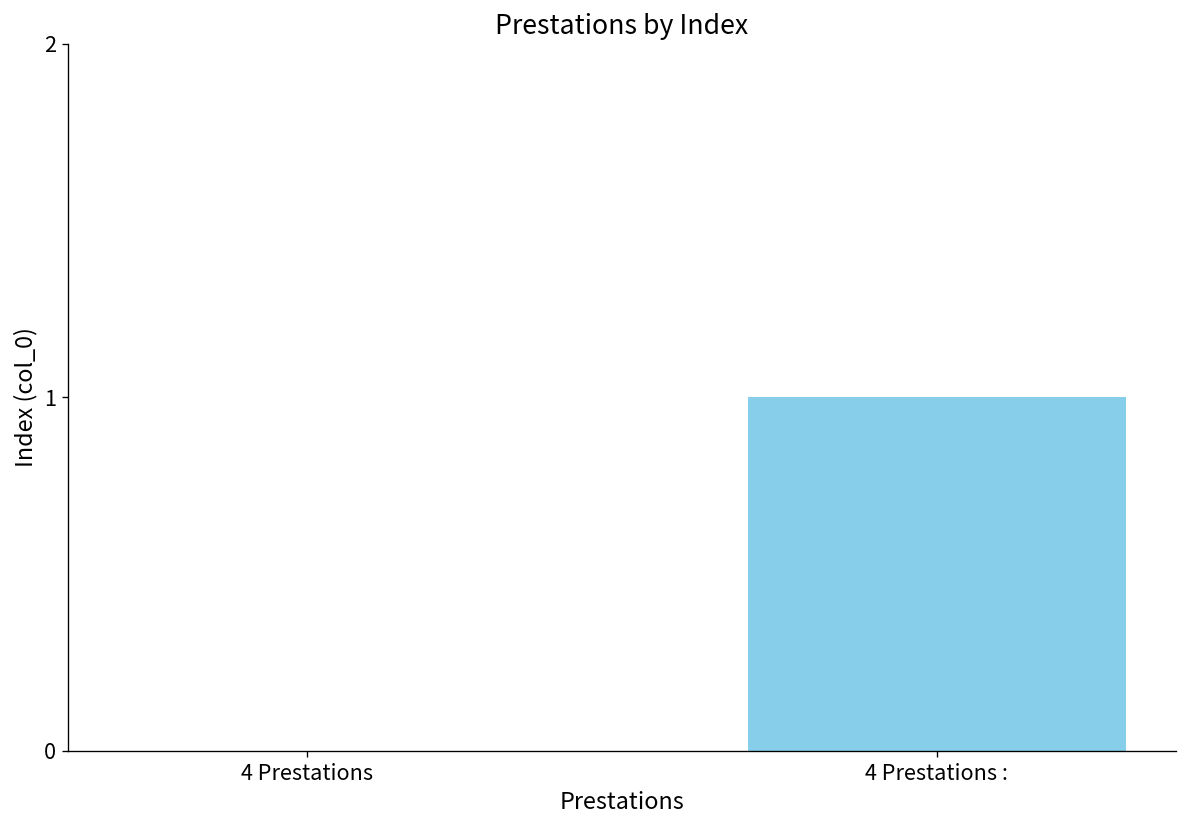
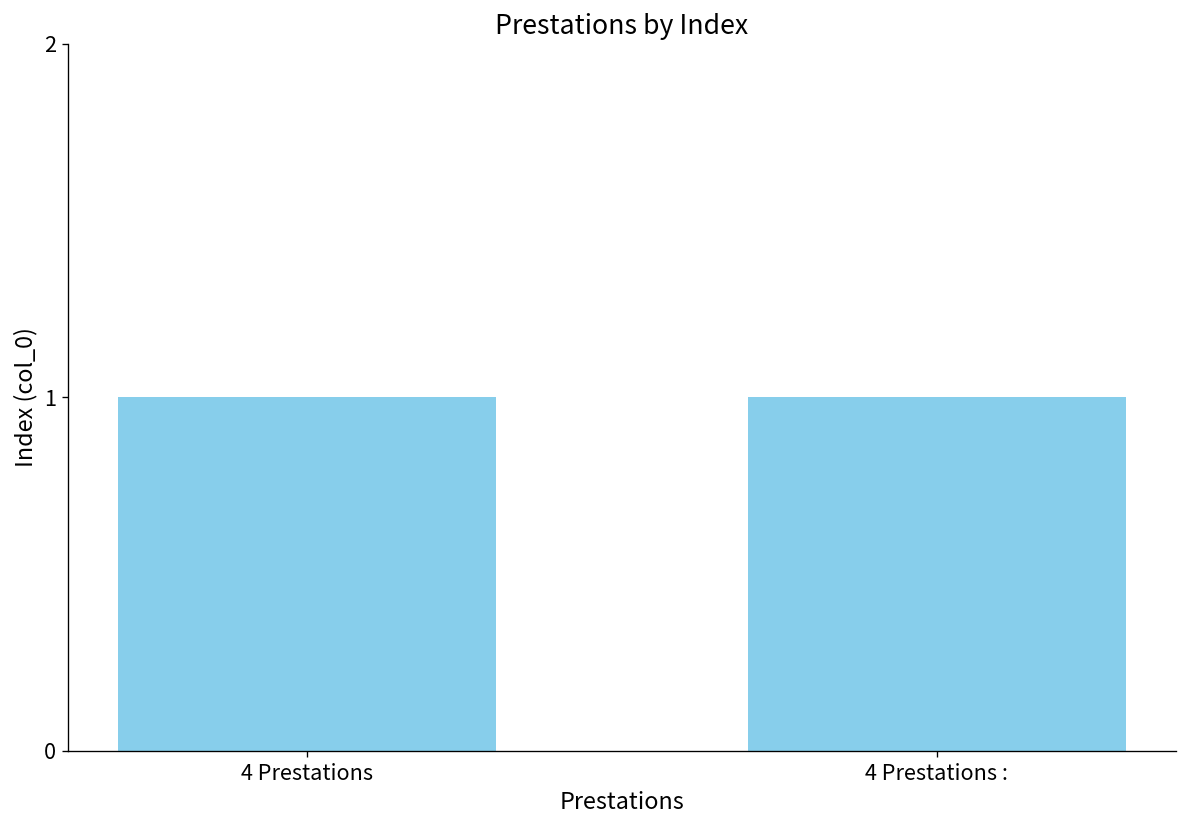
4 Prestations: 0 -> 1
